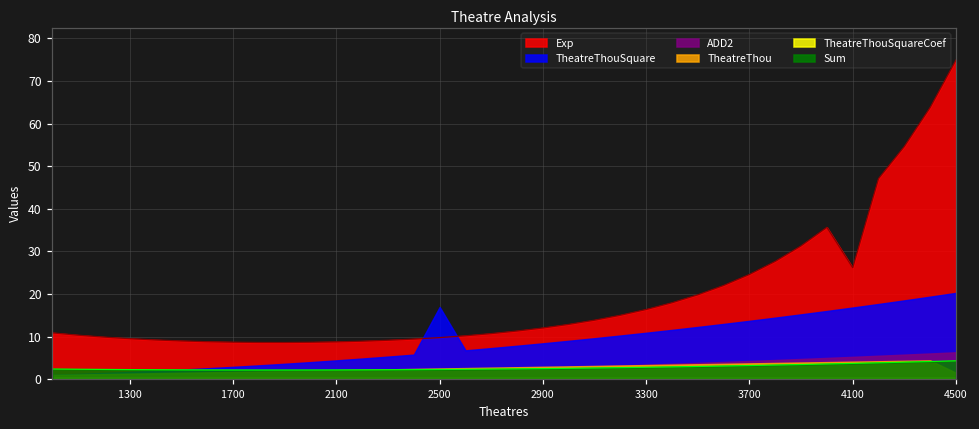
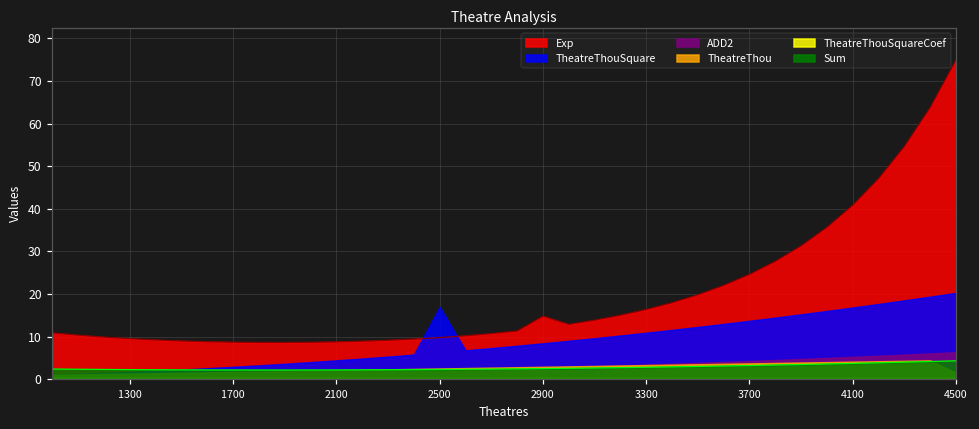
Exp, 2900: 12 -> 15
Exp, 4100: 26 -> 41
